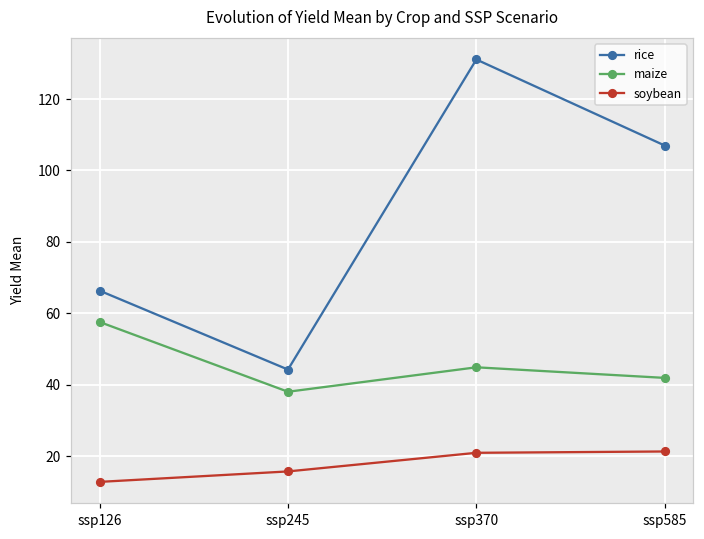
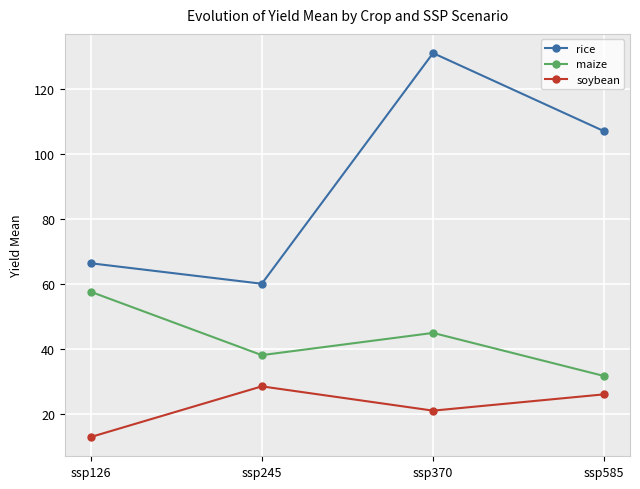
rice, ssp245: 44 -> 60
soybean, ssp245: 16 -> 28
maize, ssp585: 42 -> 32
soybean, ssp585: 21 -> 26
